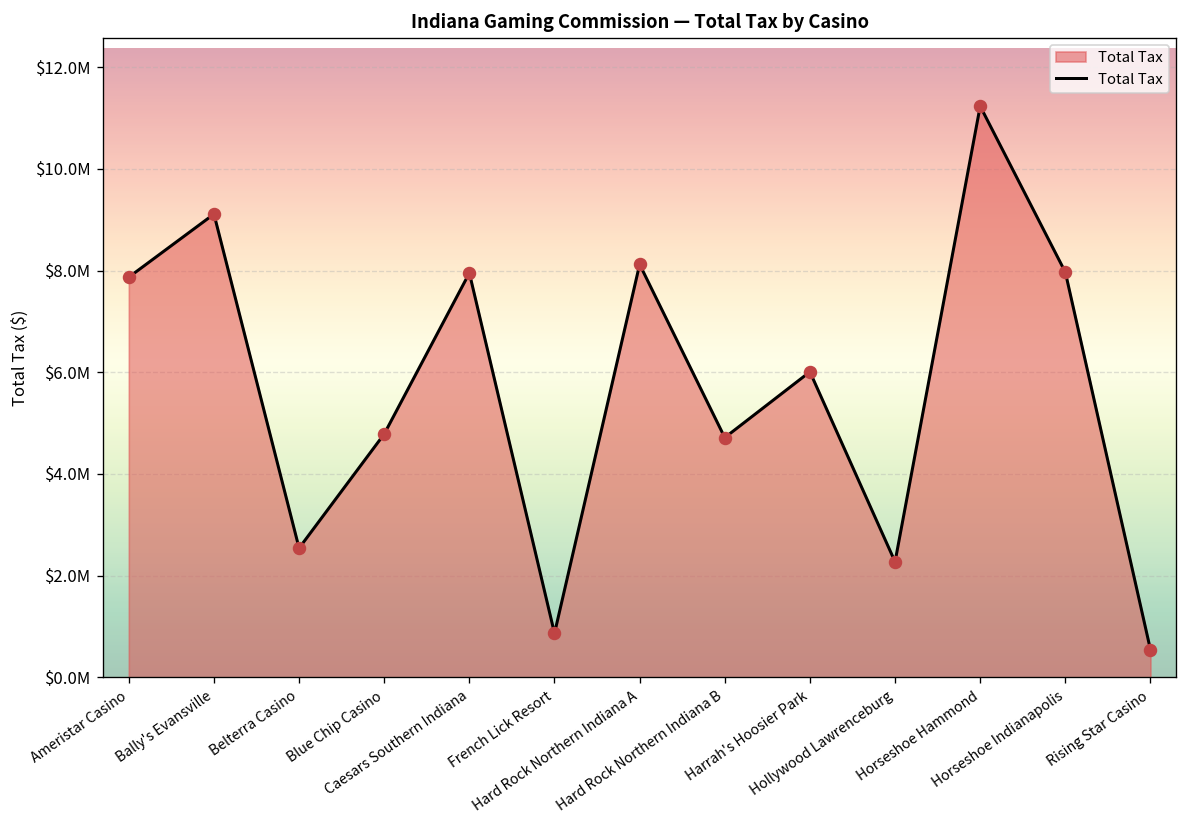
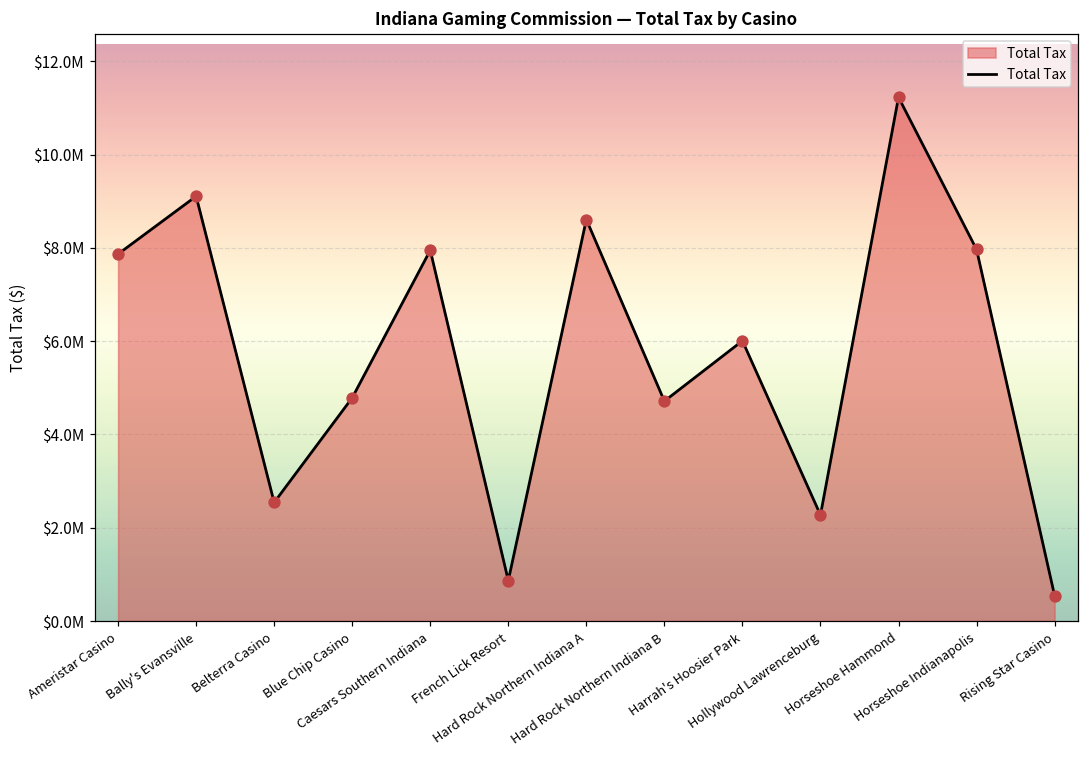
Hard Rock Northern Indiana A: $8100000 -> $8600000
